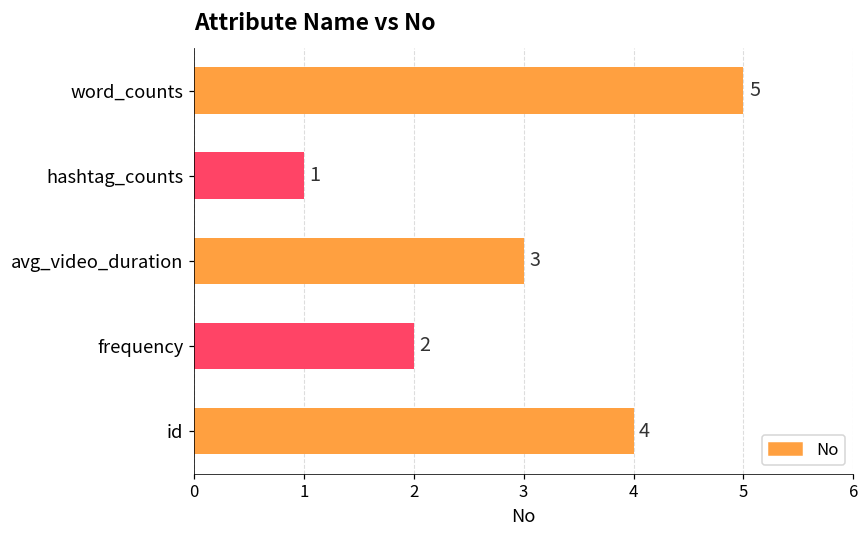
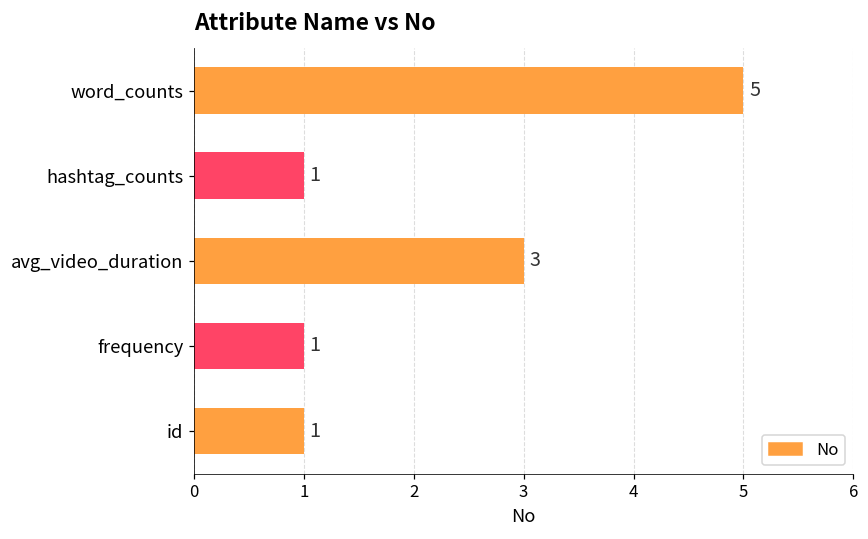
frequency: 2 -> 1
id: 4 -> 1
